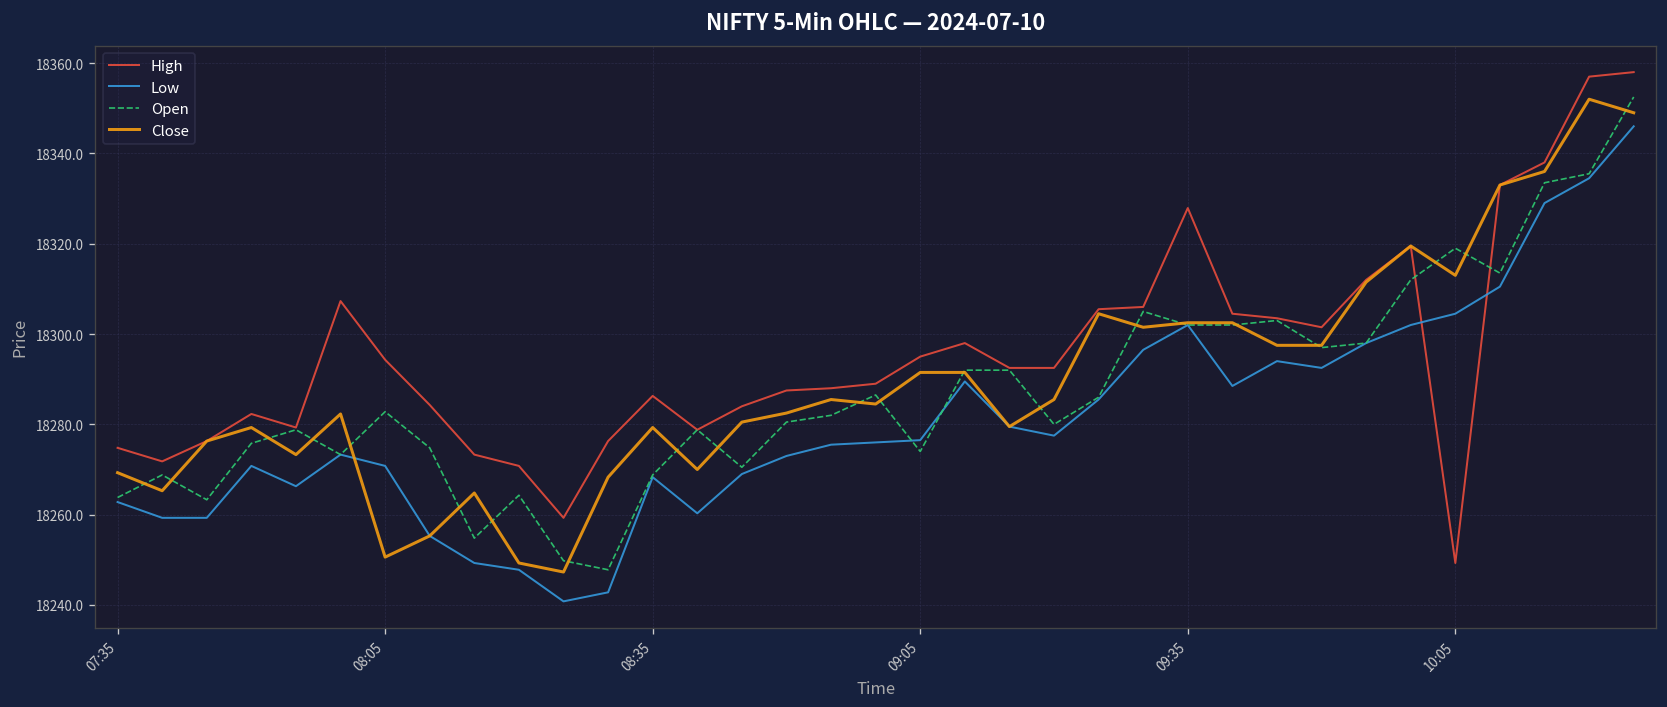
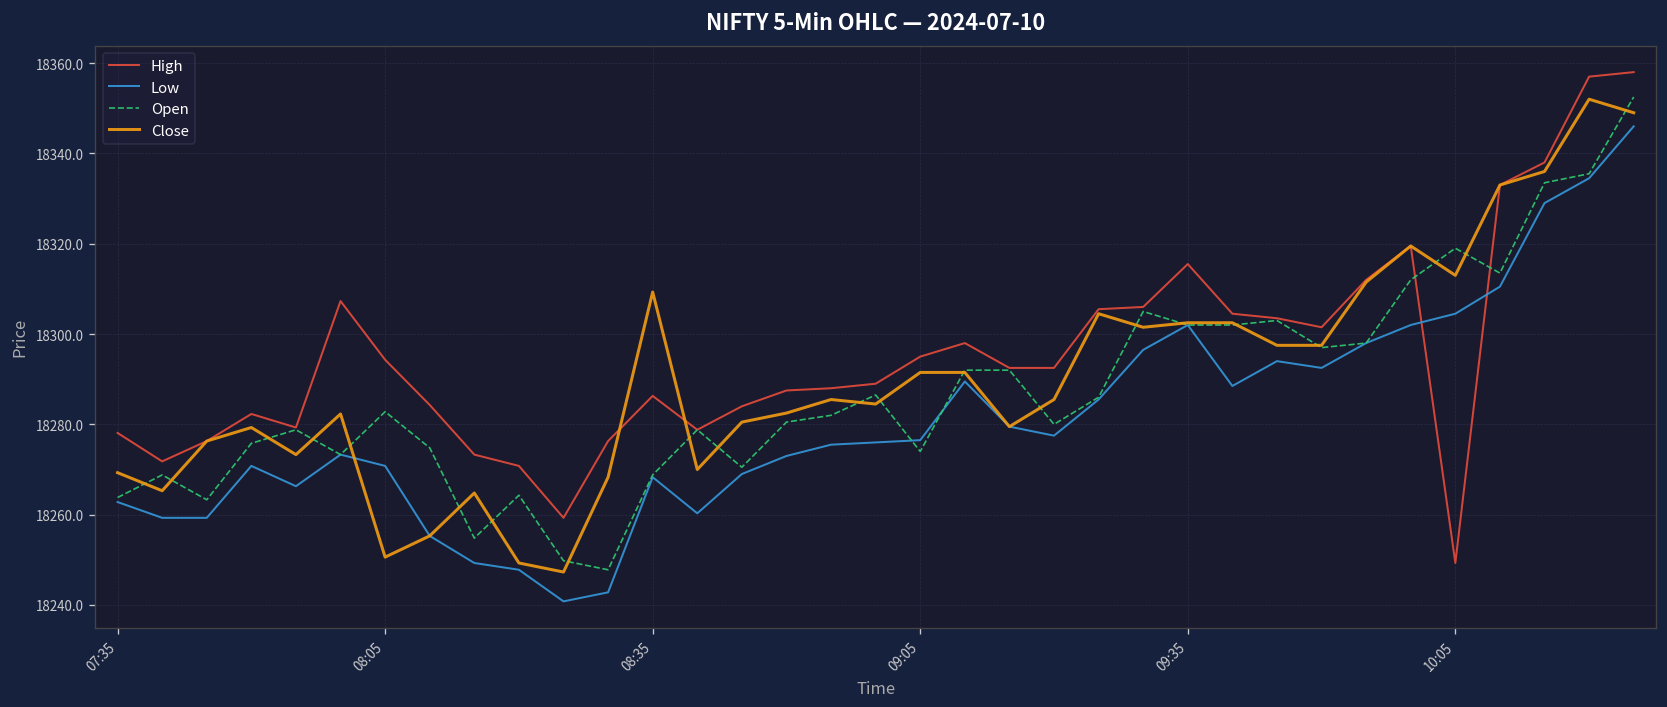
High, 07:35: 18275 -> 18278
Close, 08:35: 18279 -> 18309
High, 09:35: 18328 -> 18316
